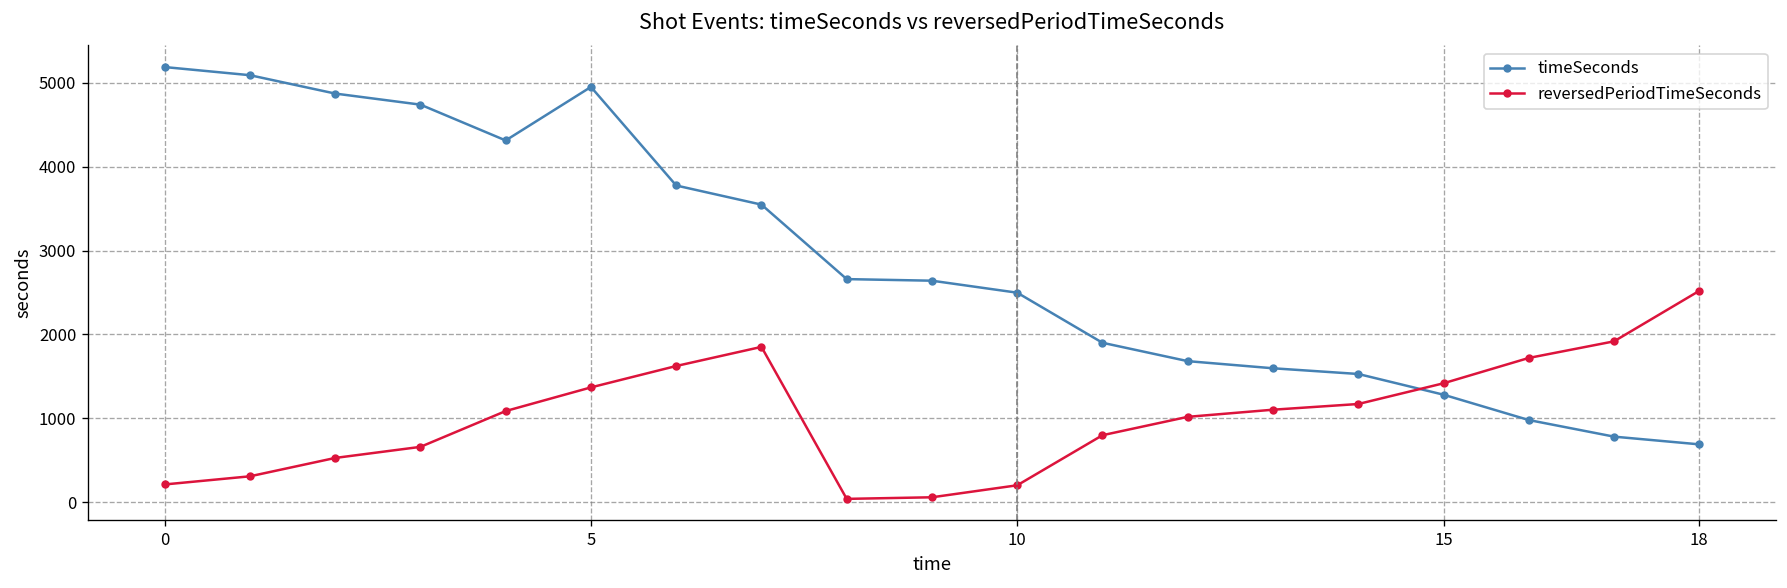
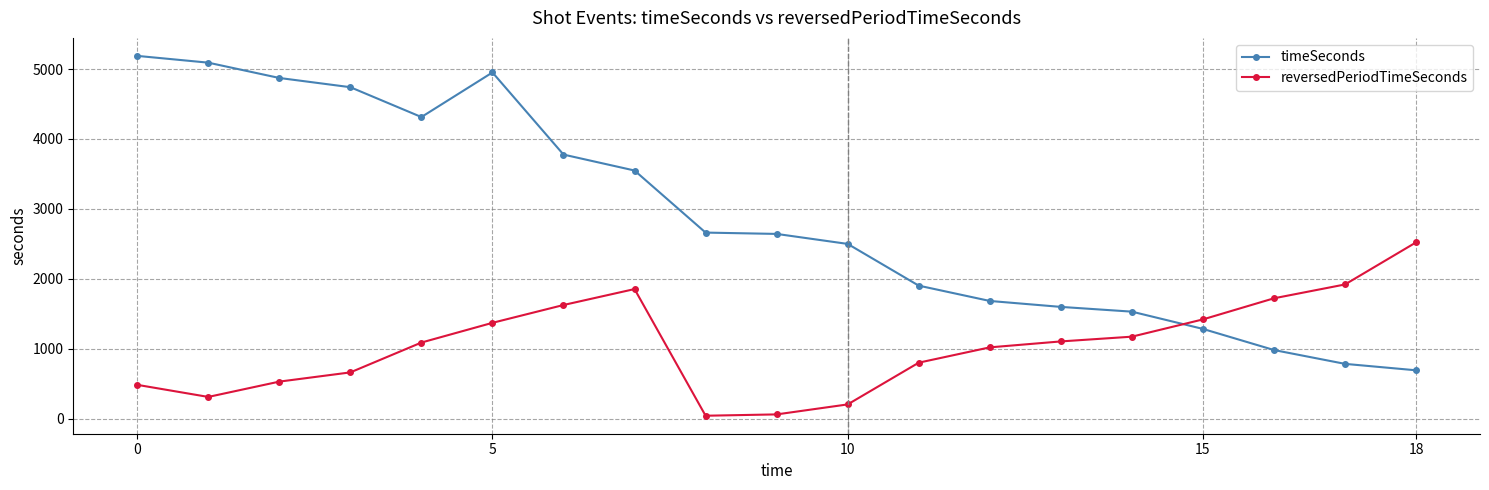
reversedPeriodTimeSeconds, 0: 200 -> 500
